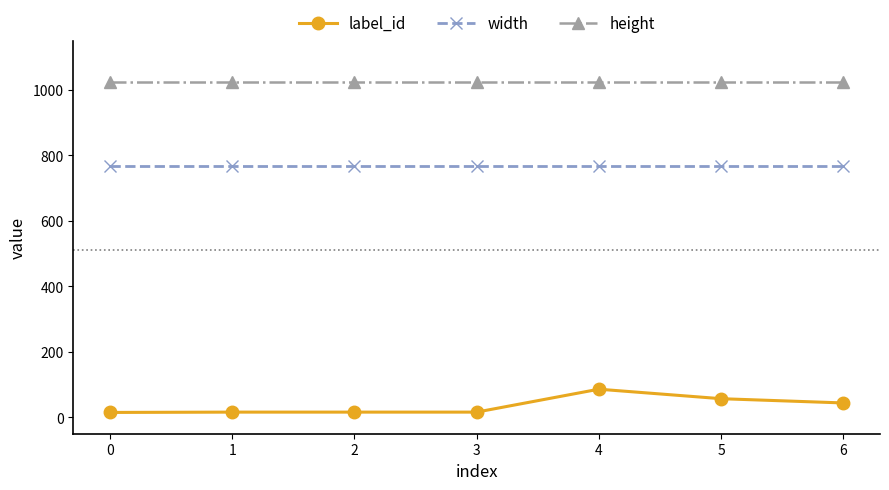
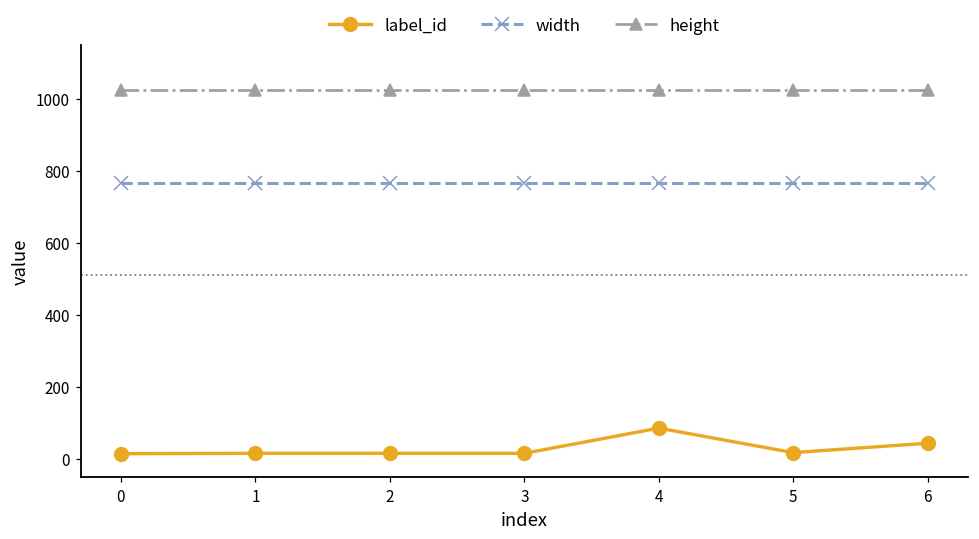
label_id, 5: 60 -> 20
